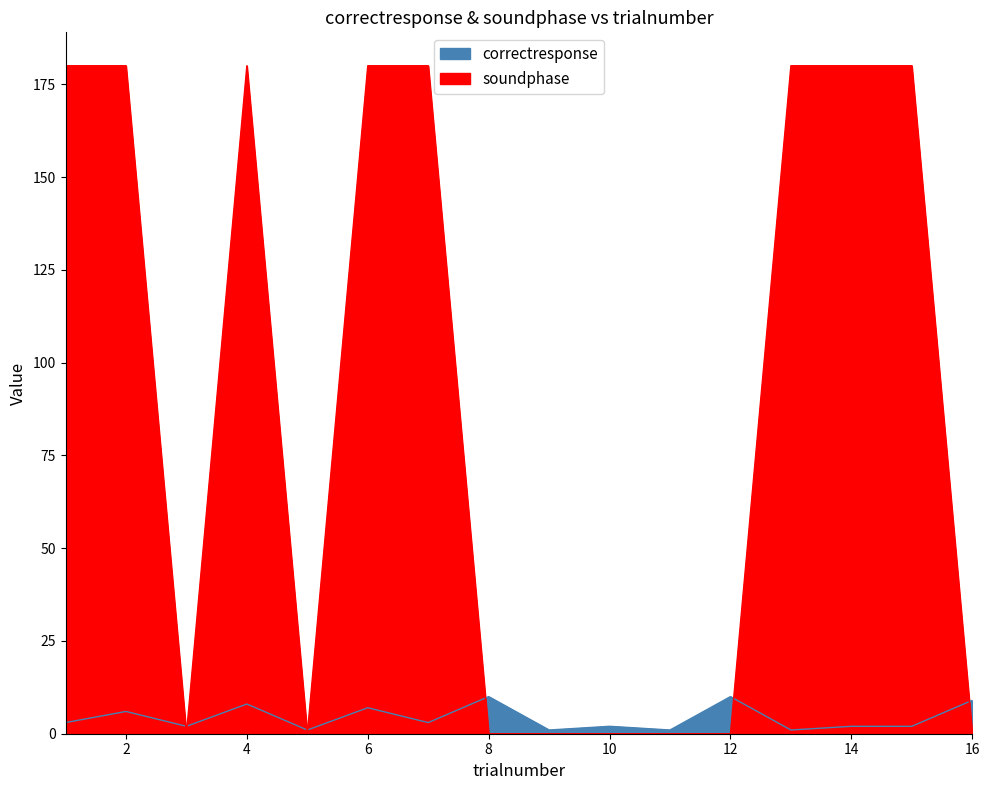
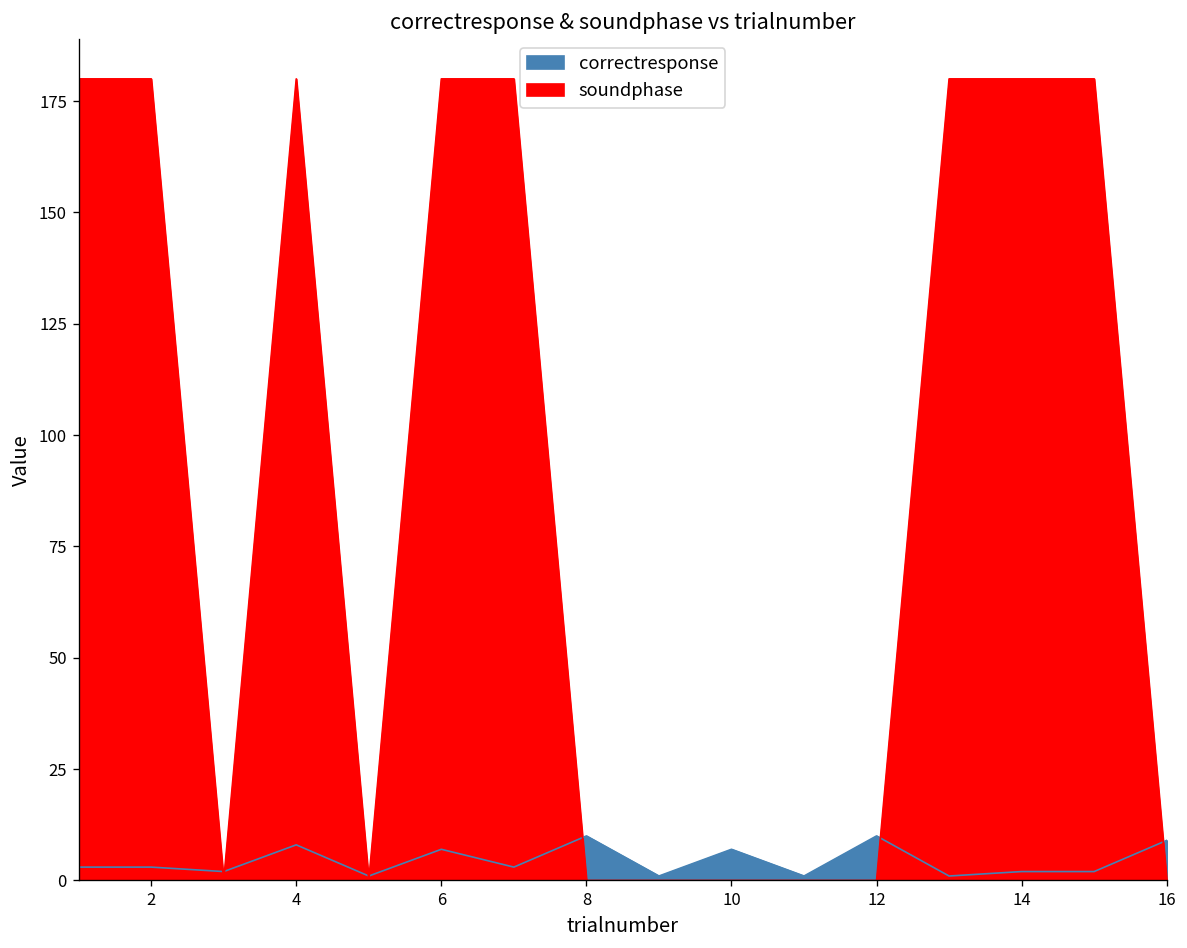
correctresponse, 2: 6 -> 3
correctresponse, 10: 2 -> 7
